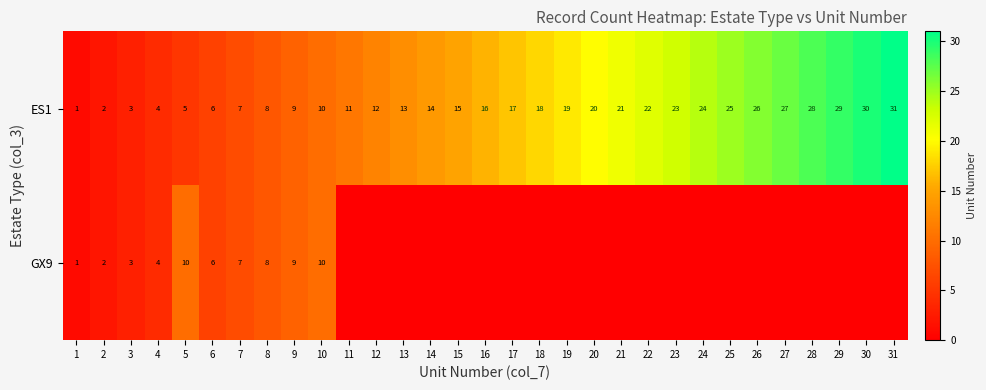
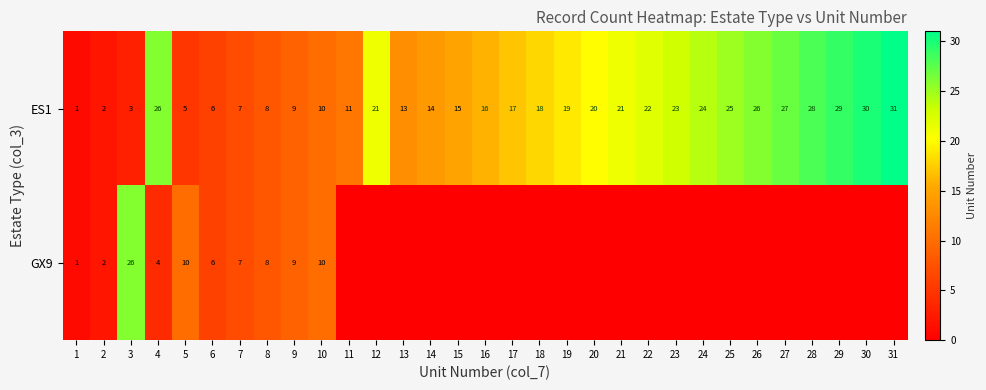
ES1, 4: 4 -> 26
ES1, 12: 12 -> 21
GX9, 3: 3 -> 26
